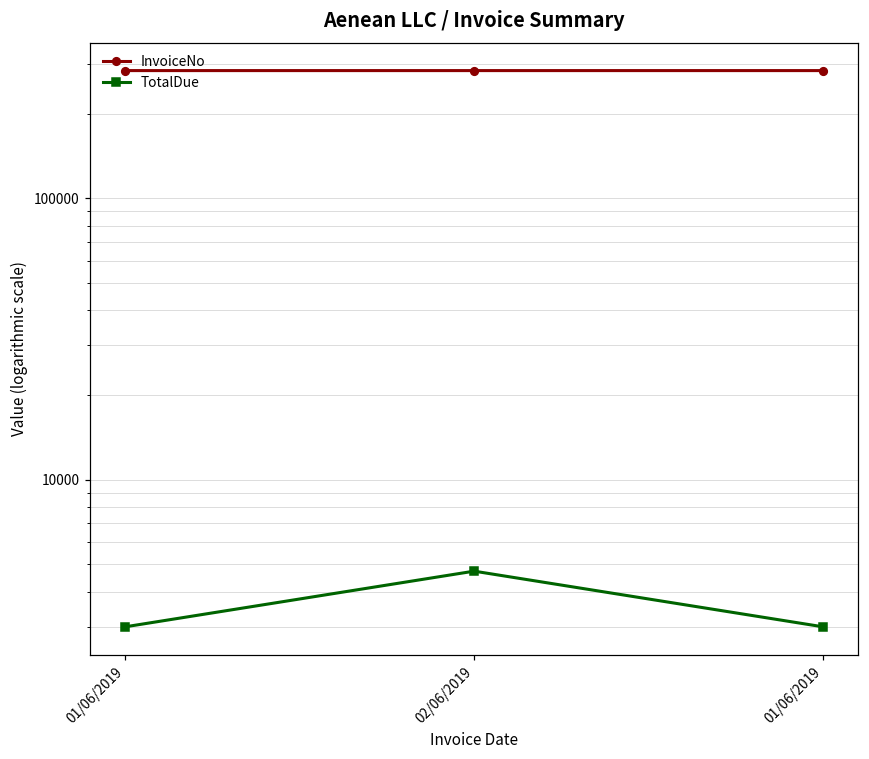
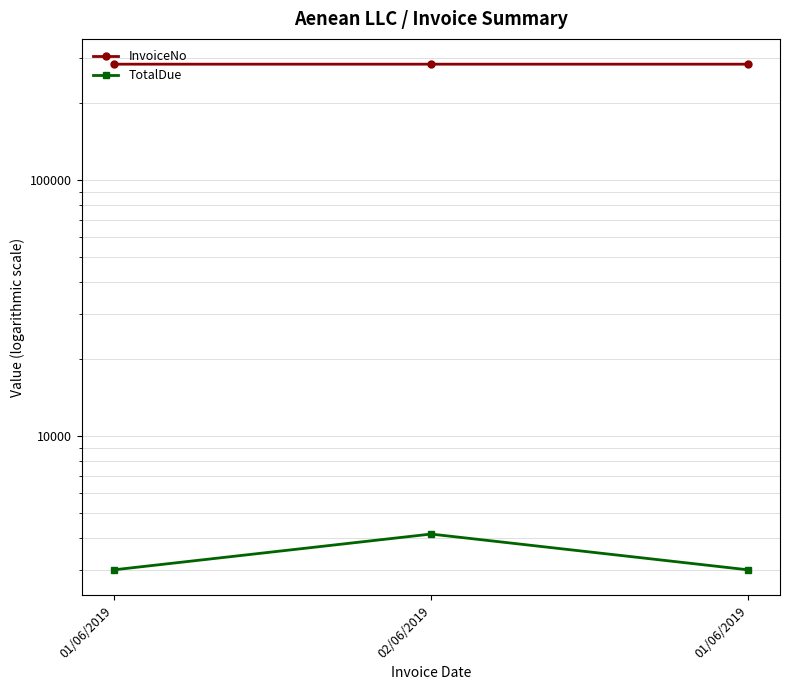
TotalDue, 02/06/2019: 4700 -> 4100
